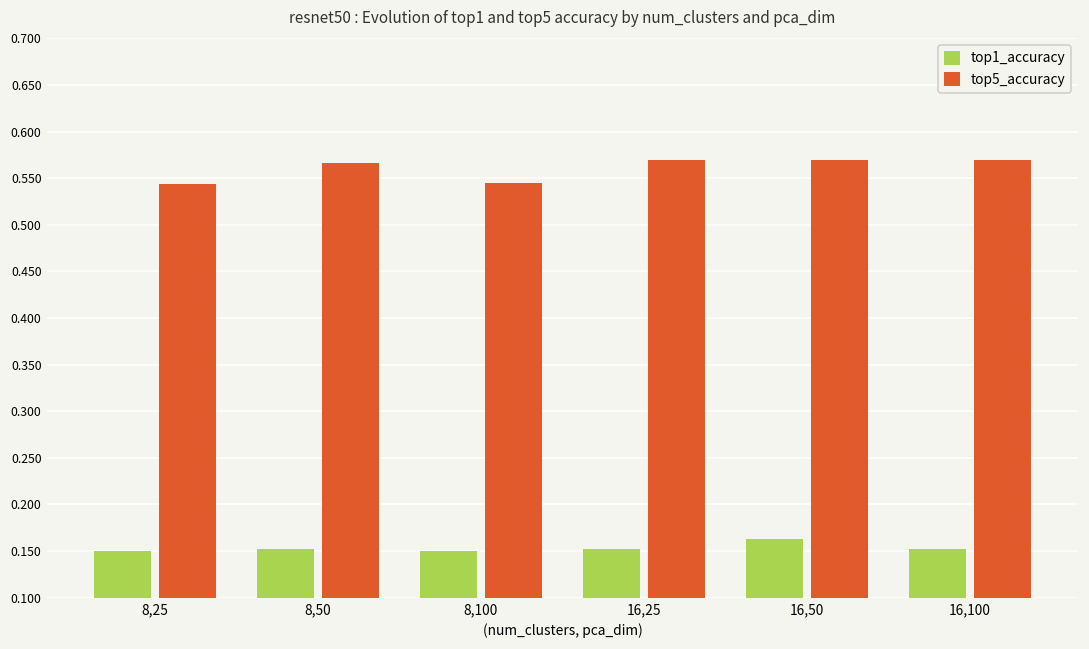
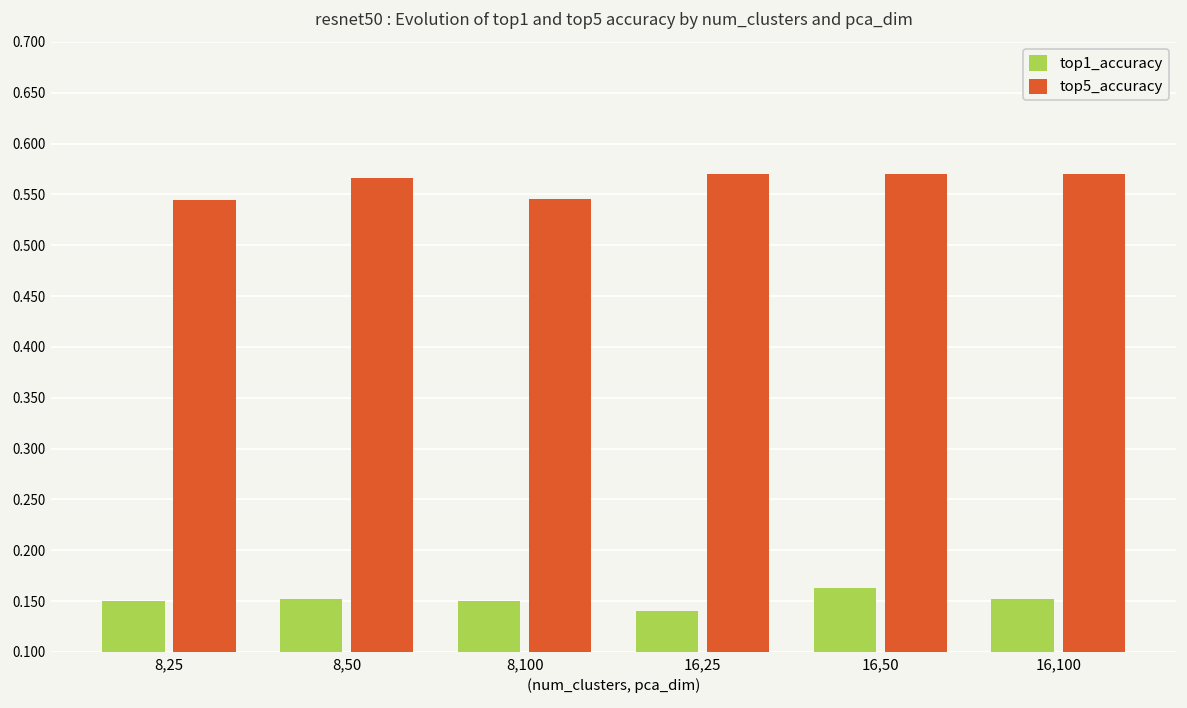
top1_accuracy, 16,25: 0.15 -> 0.14
